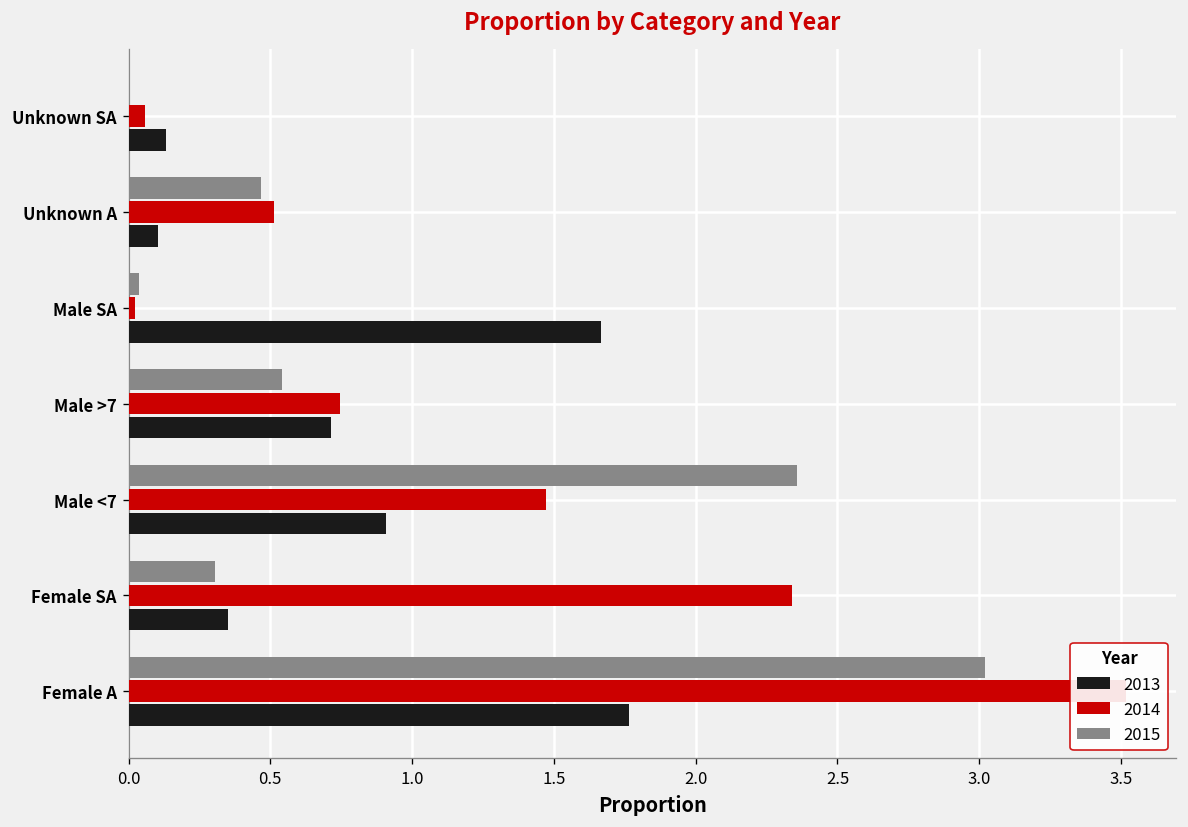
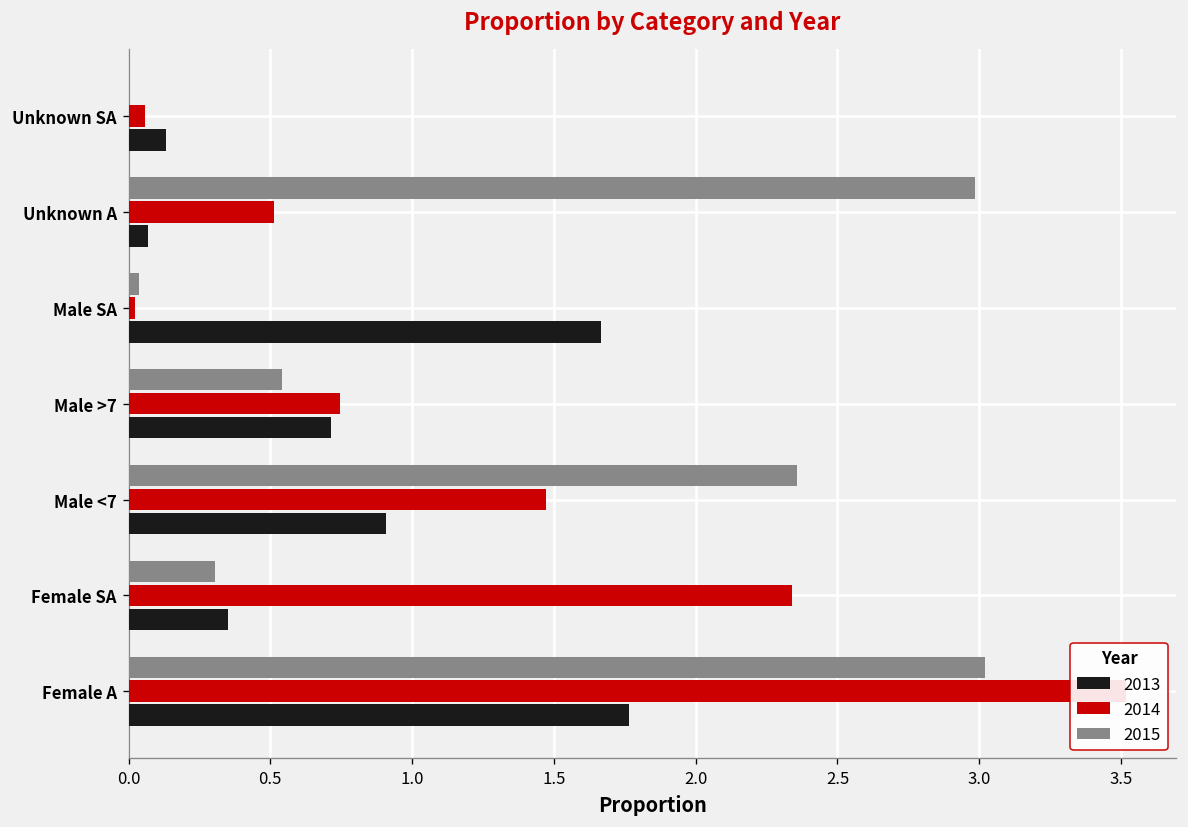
2015, Unknown A: 0.47 -> 2.99
2013, Unknown A: 0.11 -> 0.07
